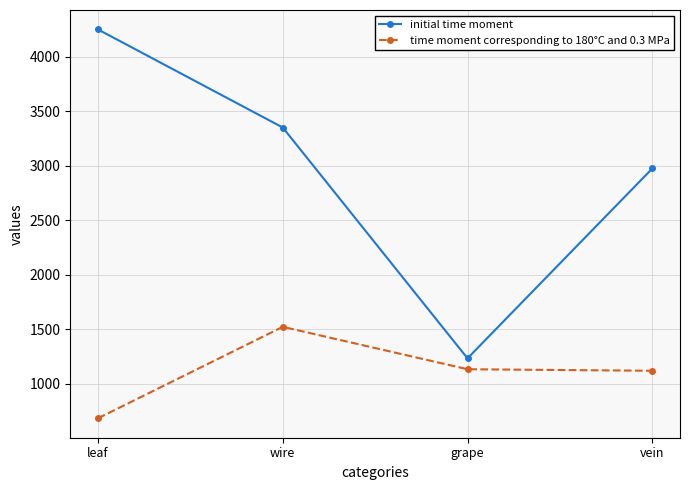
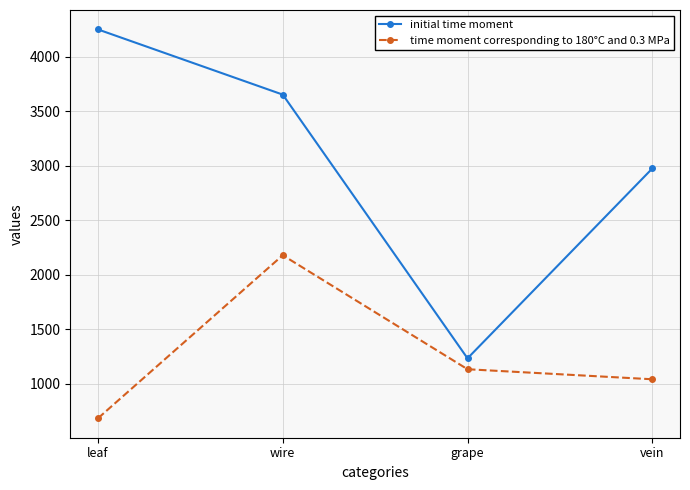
initial time moment, wire: 3350 -> 3650
time moment corresponding to 180°C and 0.3 MPa, wire: 1520 -> 2180
time moment corresponding to 180°C and 0.3 MPa, vein: 1120 -> 1040
